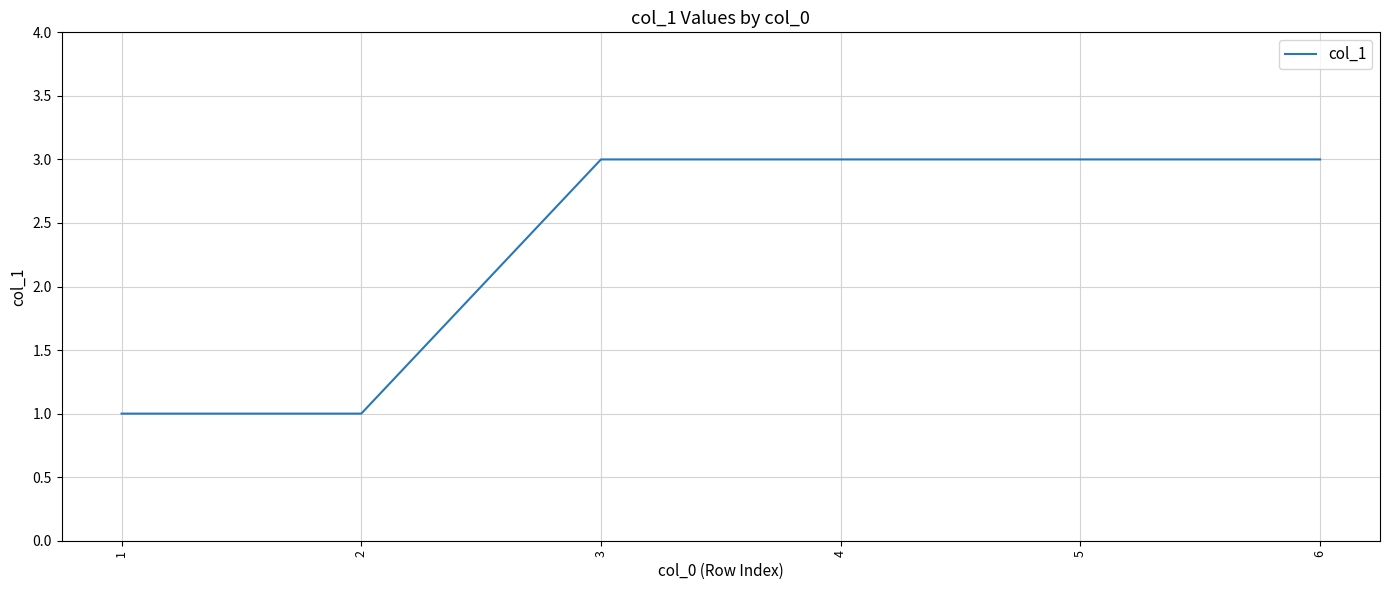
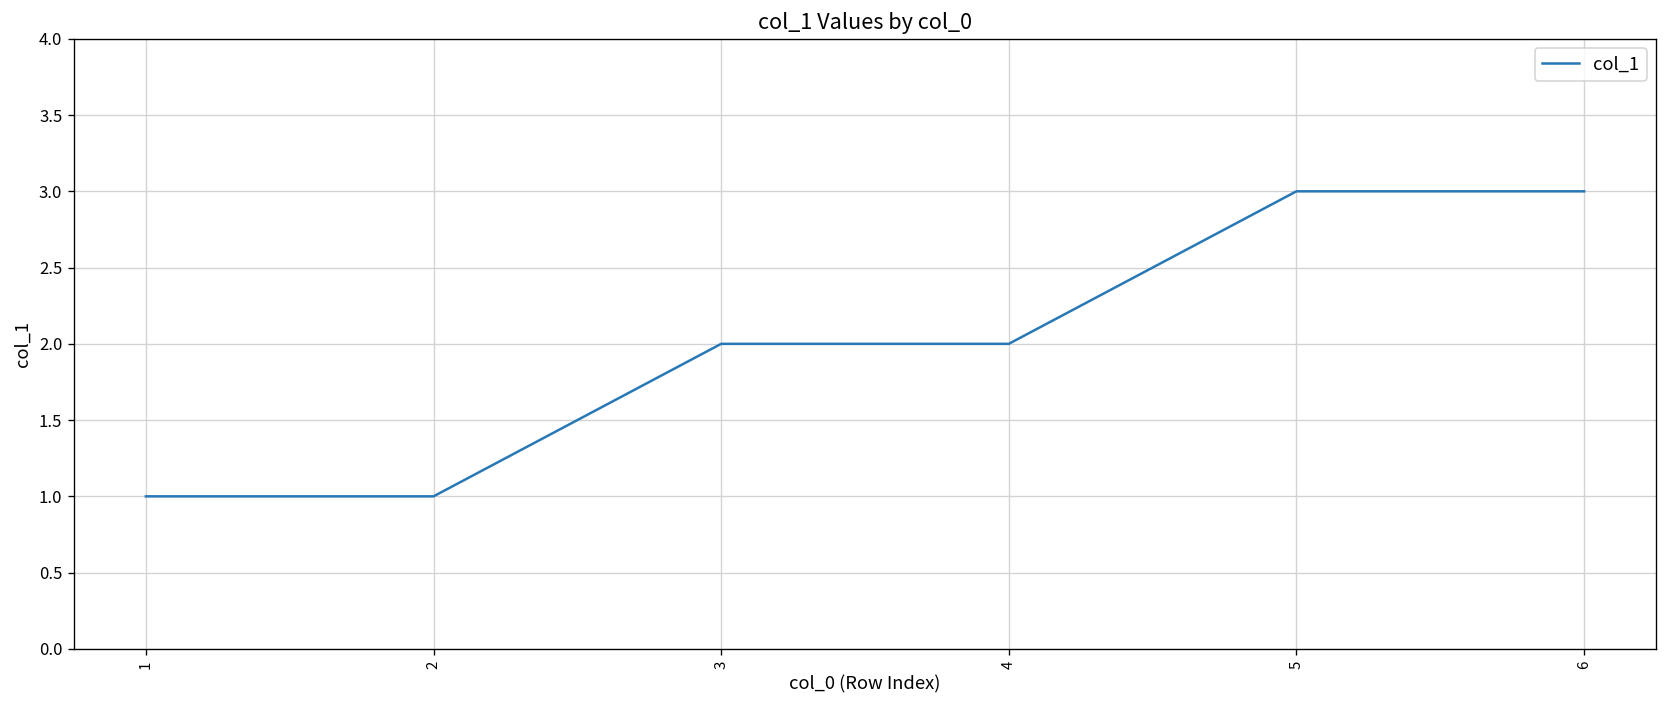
3: 3 -> 2
4: 3 -> 2
